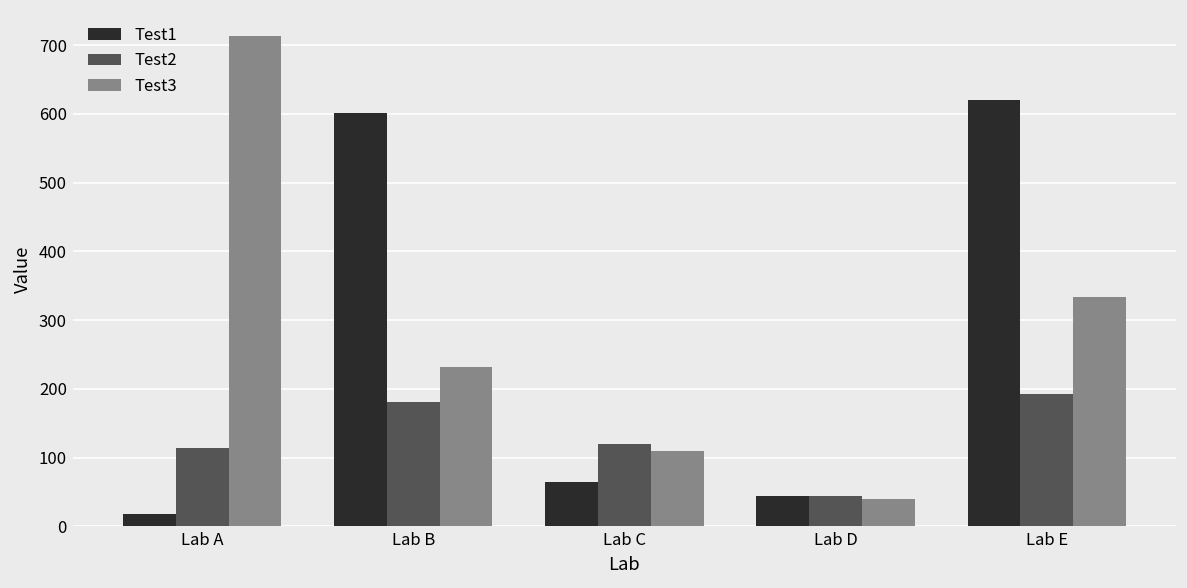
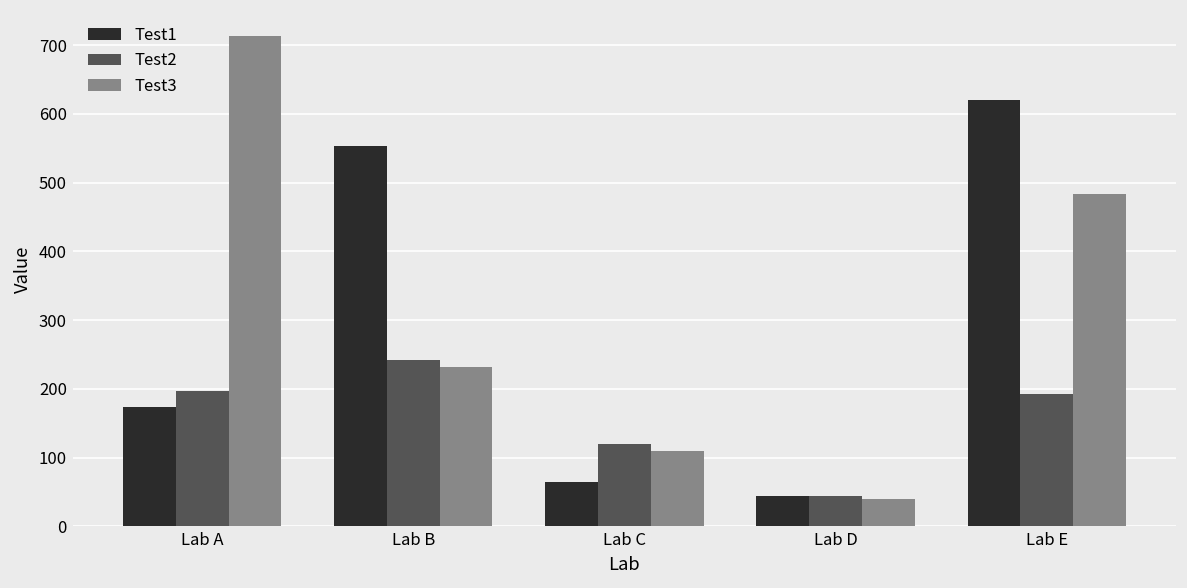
Test1, Lab A: 20 -> 170
Test2, Lab A: 110 -> 200
Test1, Lab B: 600 -> 550
Test2, Lab B: 180 -> 240
Test3, Lab E: 330 -> 480
